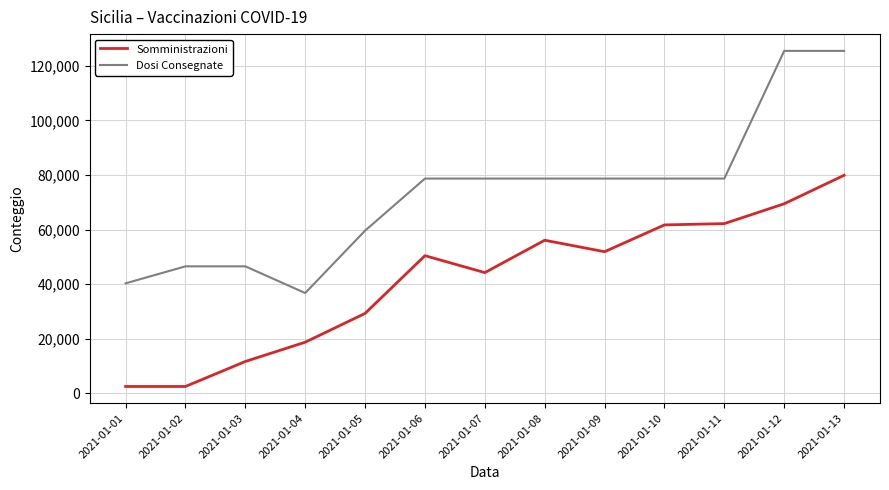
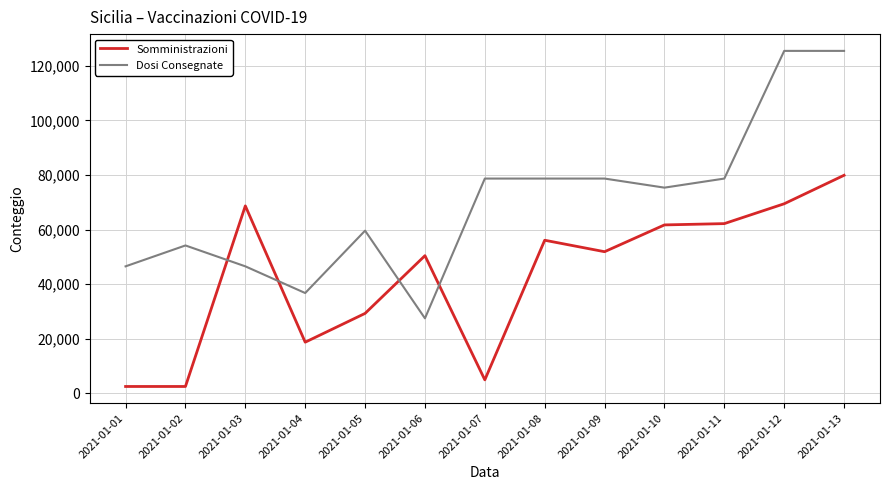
Dosi Consegnate, 2021-01-01: 40,000 -> 47,000
Dosi Consegnate, 2021-01-02: 47,000 -> 54,000
Somministrazioni, 2021-01-03: 12,000 -> 69,000
Dosi Consegnate, 2021-01-06: 79,000 -> 27,000
Somministrazioni, 2021-01-07: 44,000 -> 5,000
Dosi Consegnate, 2021-01-10: 79,000 -> 75,000
